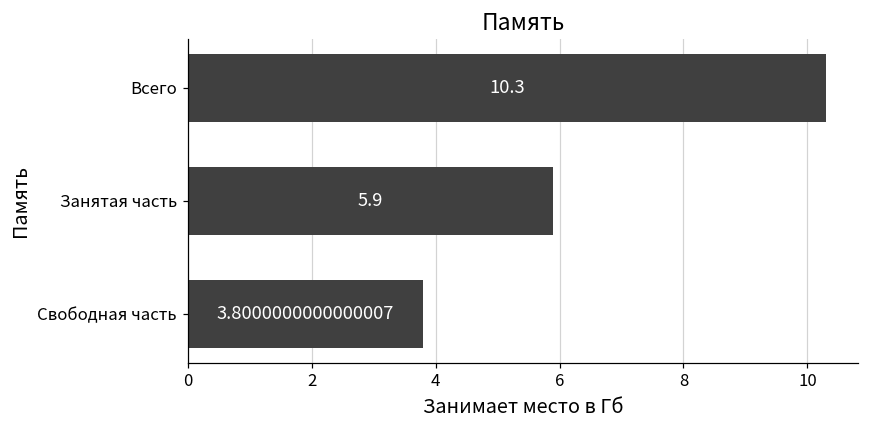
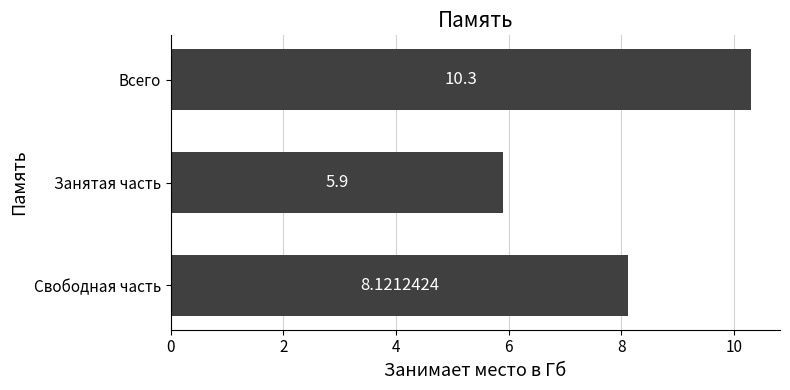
Свободная часть: 3.8000000000000007 -> 8.1212424
